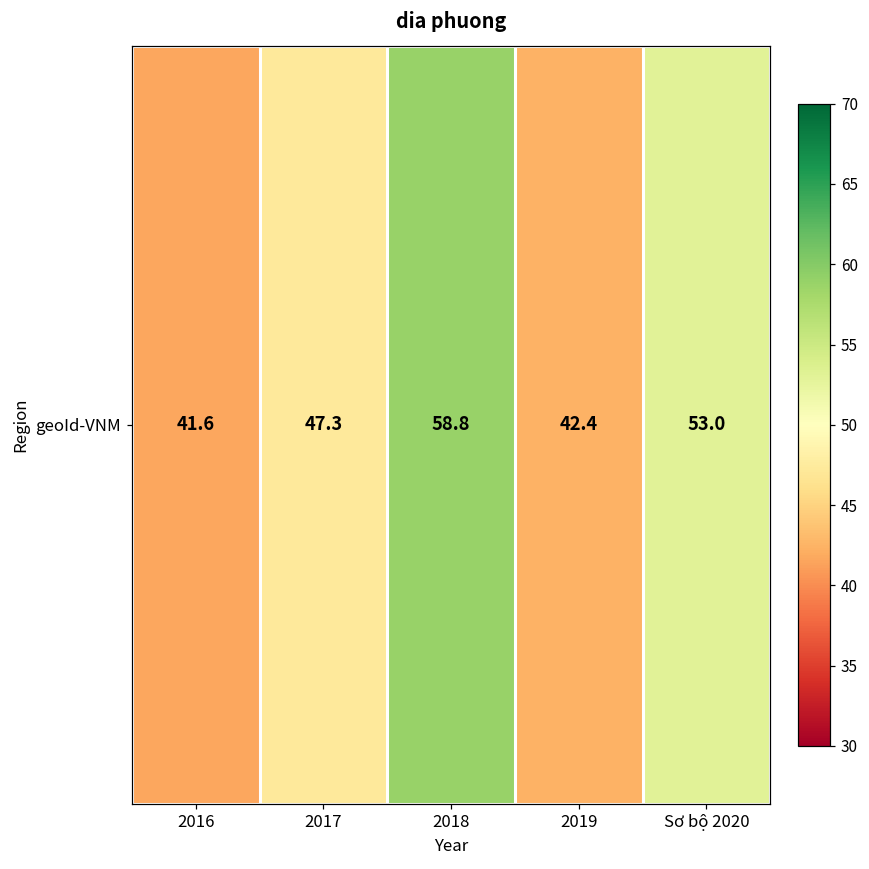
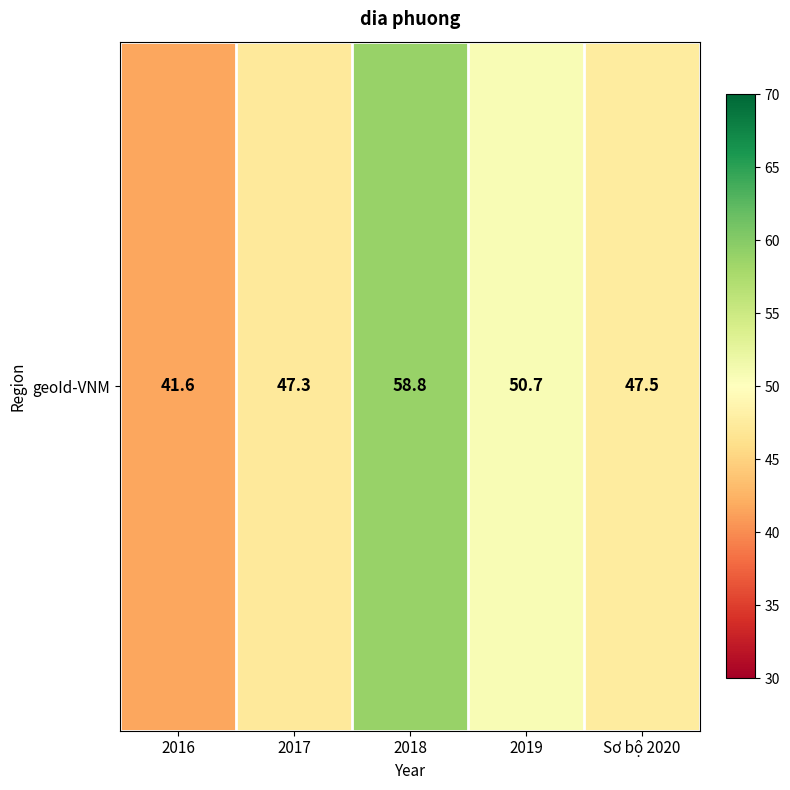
geoId-VNM, 2019: 42.4 -> 50.7
geoId-VNM, Sơ bộ 2020: 53.0 -> 47.5
